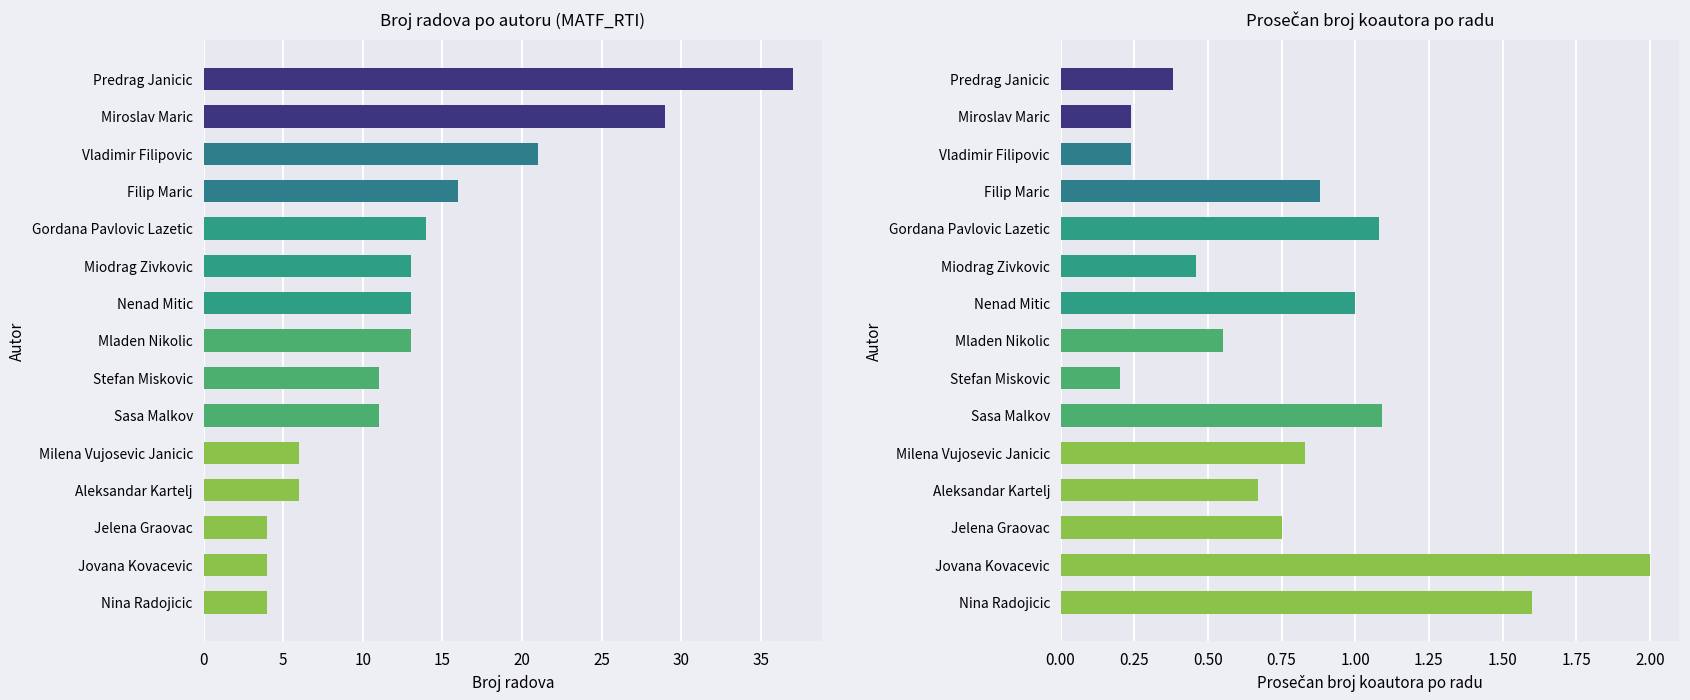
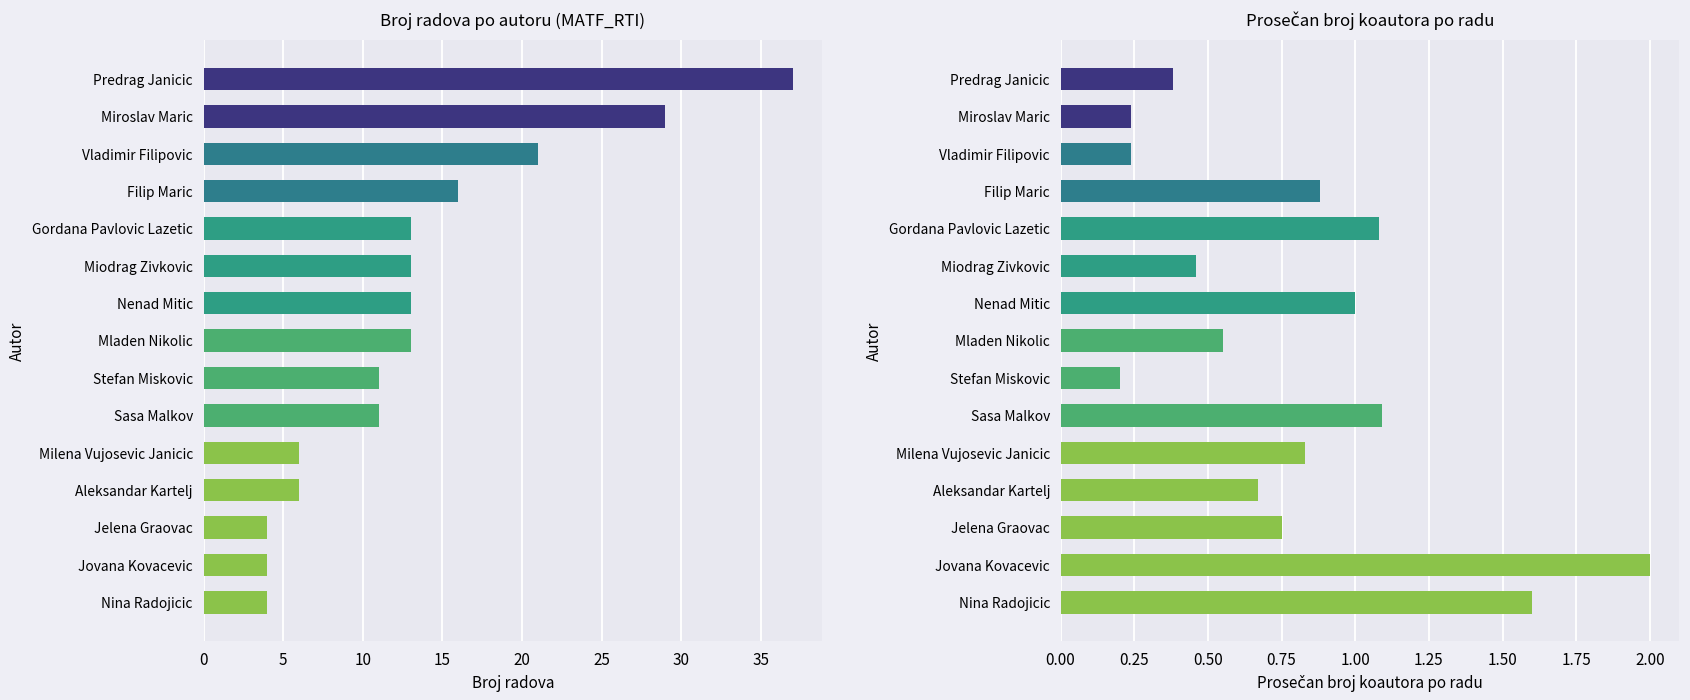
Broj radova po autoru (MATF_RTI), Gordana Pavlovic Lazetic: 14 -> 13
